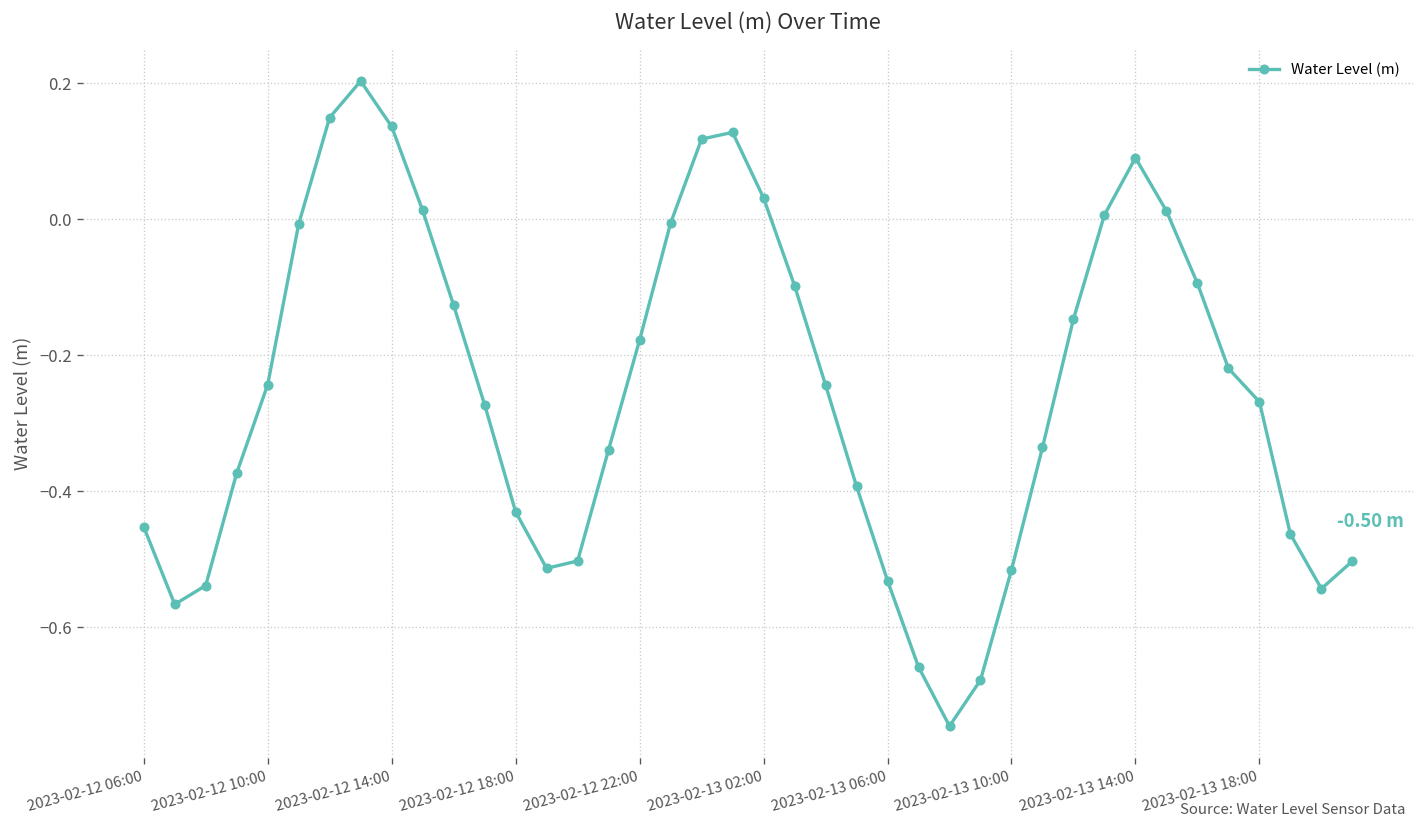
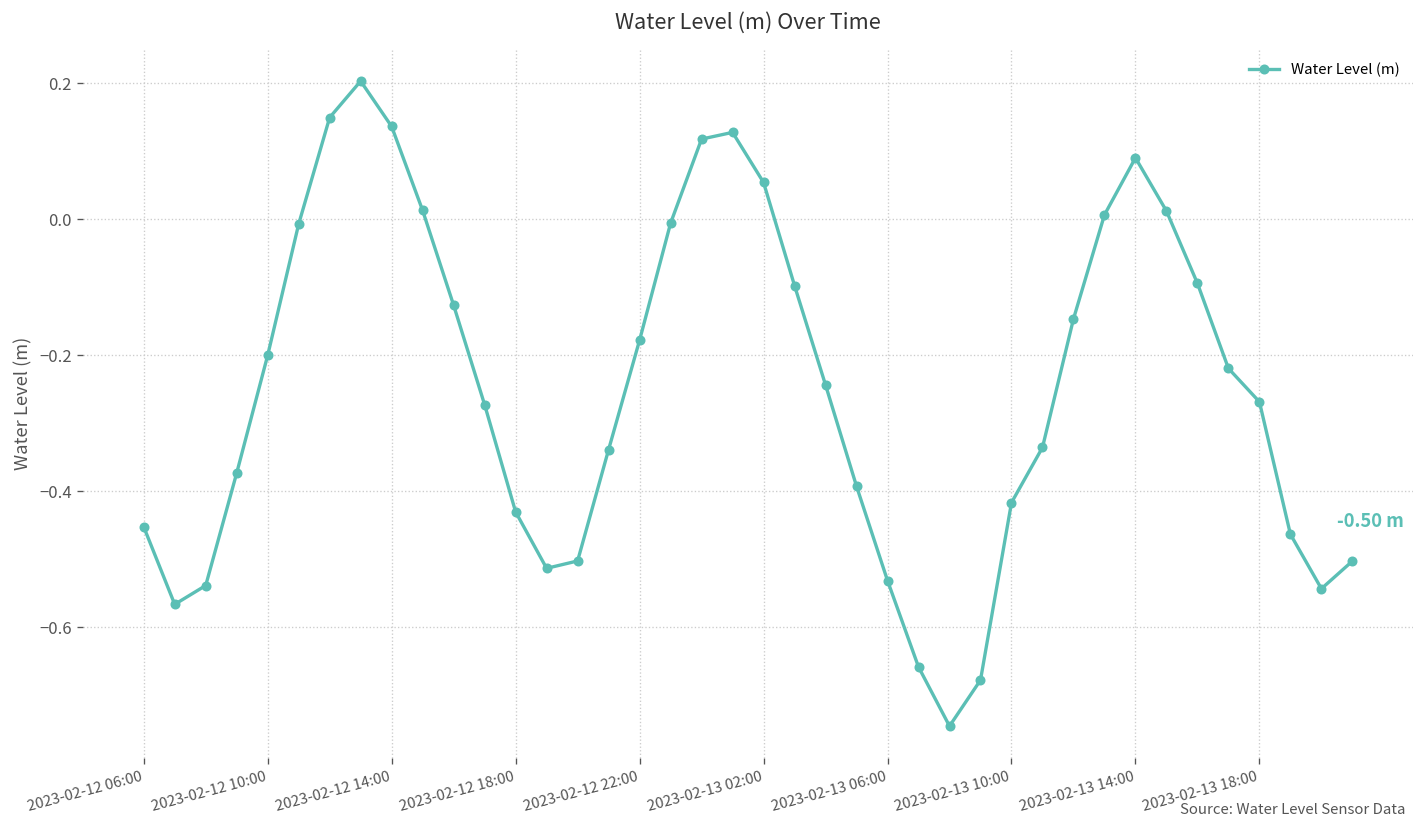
2023-02-12 10:00: -0.24 -> -0.20
2023-02-13 02:00: 0.03 -> 0.05
2023-02-13 10:00: -0.52 -> -0.42
